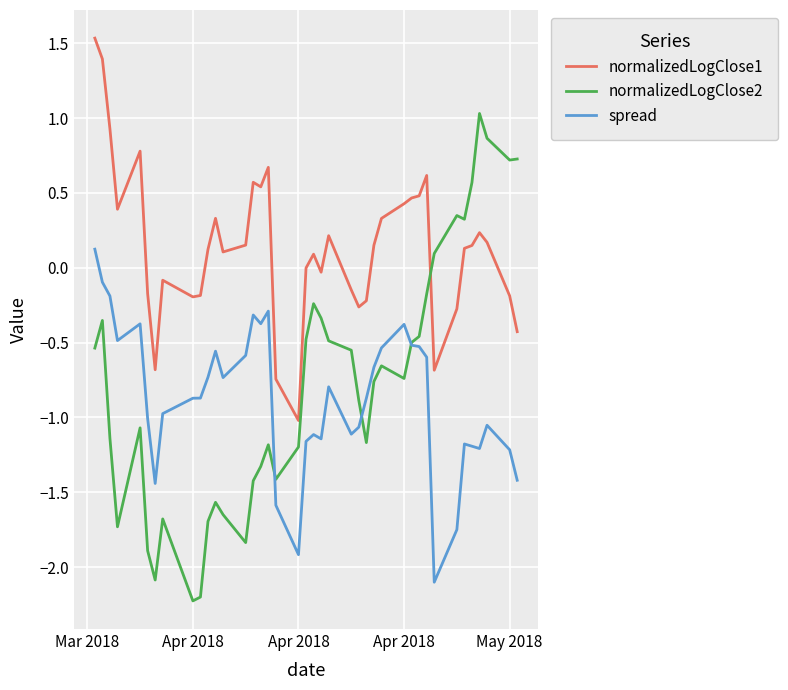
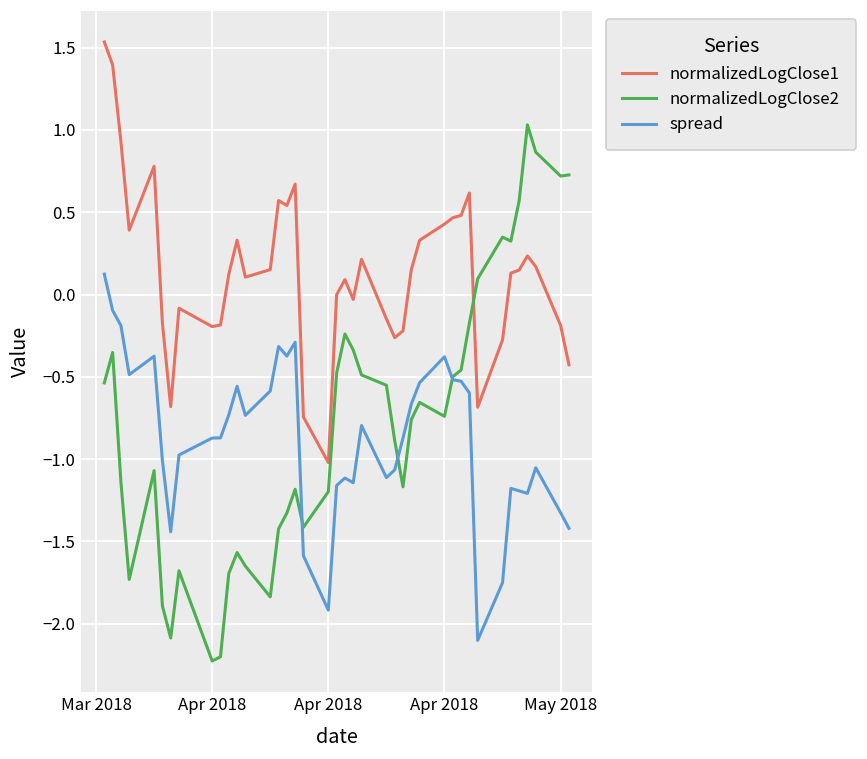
spread, May 2018: -1.22 -> -1.33
